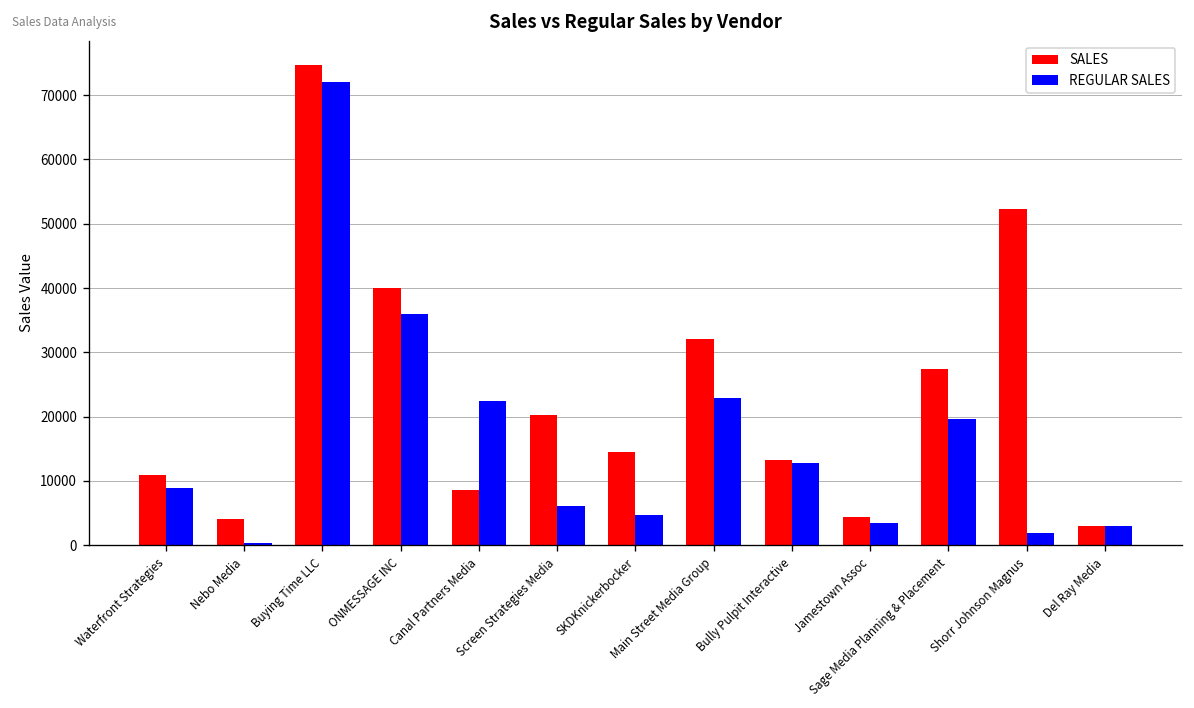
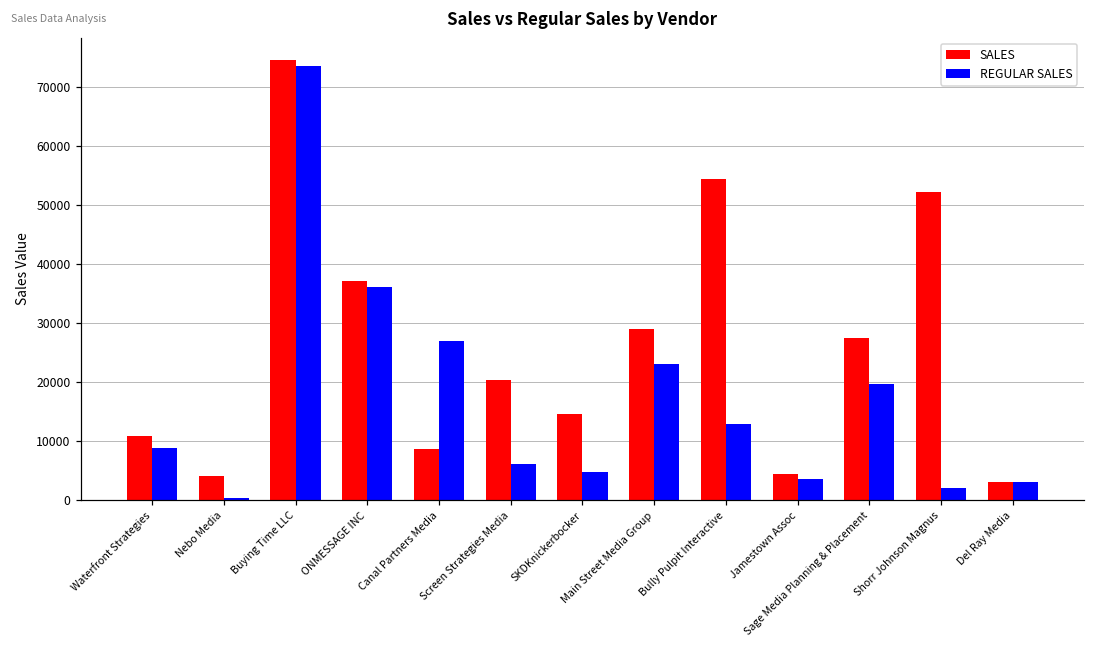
REGULAR SALES, Buying Time LLC: 72000 -> 74000
SALES, ONMESSAGE INC: 40000 -> 37000
REGULAR SALES, Canal Partners Media: 22000 -> 27000
SALES, Main Street Media Group: 32000 -> 29000
SALES, Bully Pulpit Interactive: 13000 -> 54000
